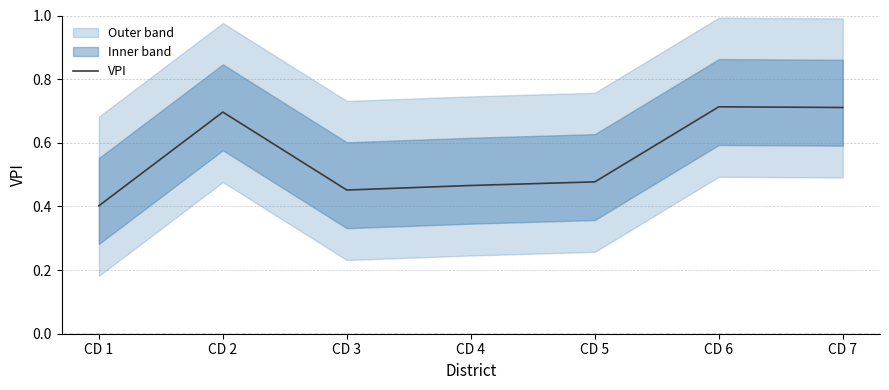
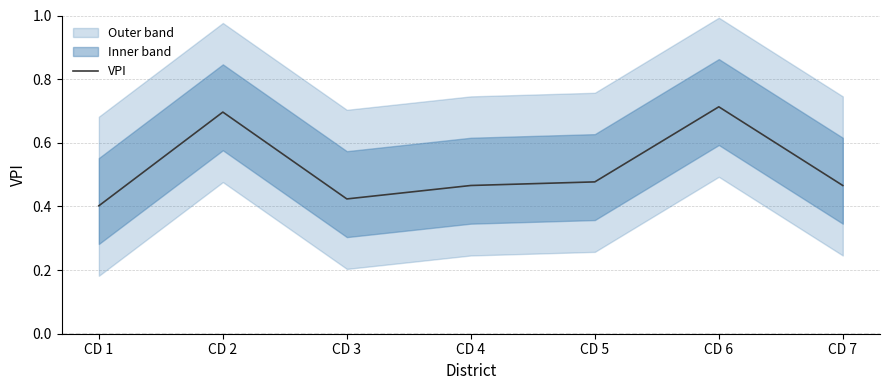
VPI, CD 3: 0.45 -> 0.42
VPI, CD 7: 0.71 -> 0.47
